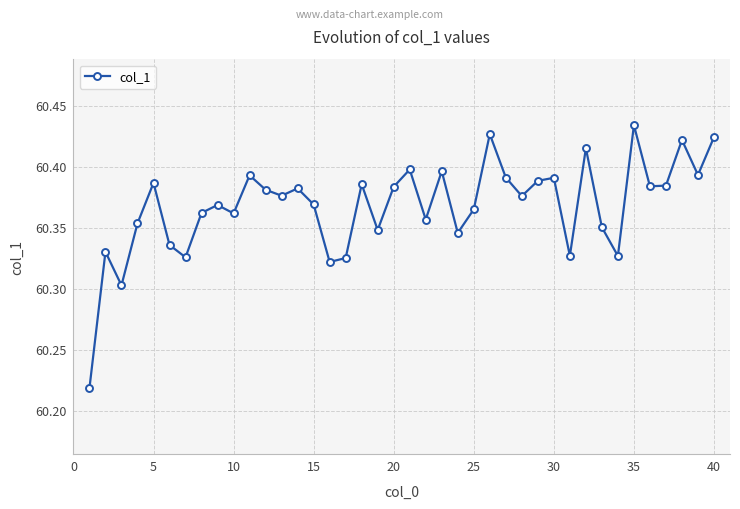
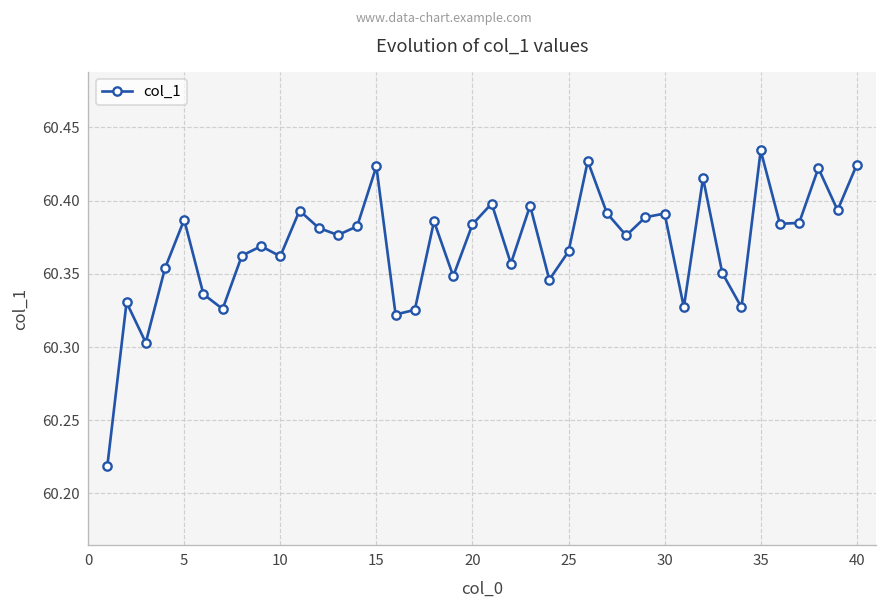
15: 60.369 -> 60.423
